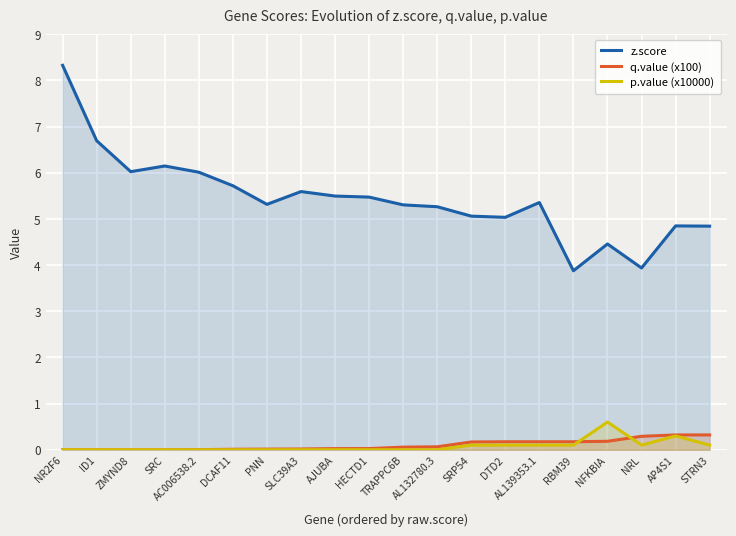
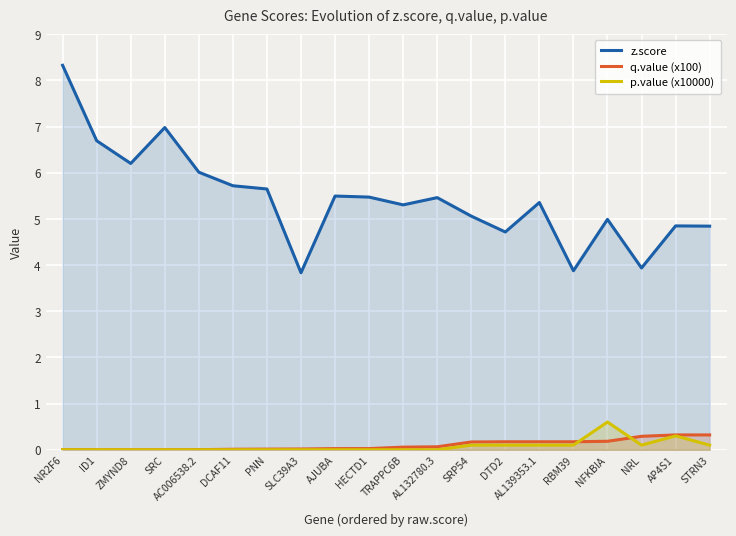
z.score, ZMYND8: 6.0 -> 6.2
z.score, SRC: 6.1 -> 7.0
z.score, PNN: 5.3 -> 5.6
z.score, SLC39A3: 5.6 -> 3.8
z.score, AL132780.3: 5.3 -> 5.5
z.score, DTD2: 5.0 -> 4.7
z.score, NFKBIA: 4.5 -> 5.0
